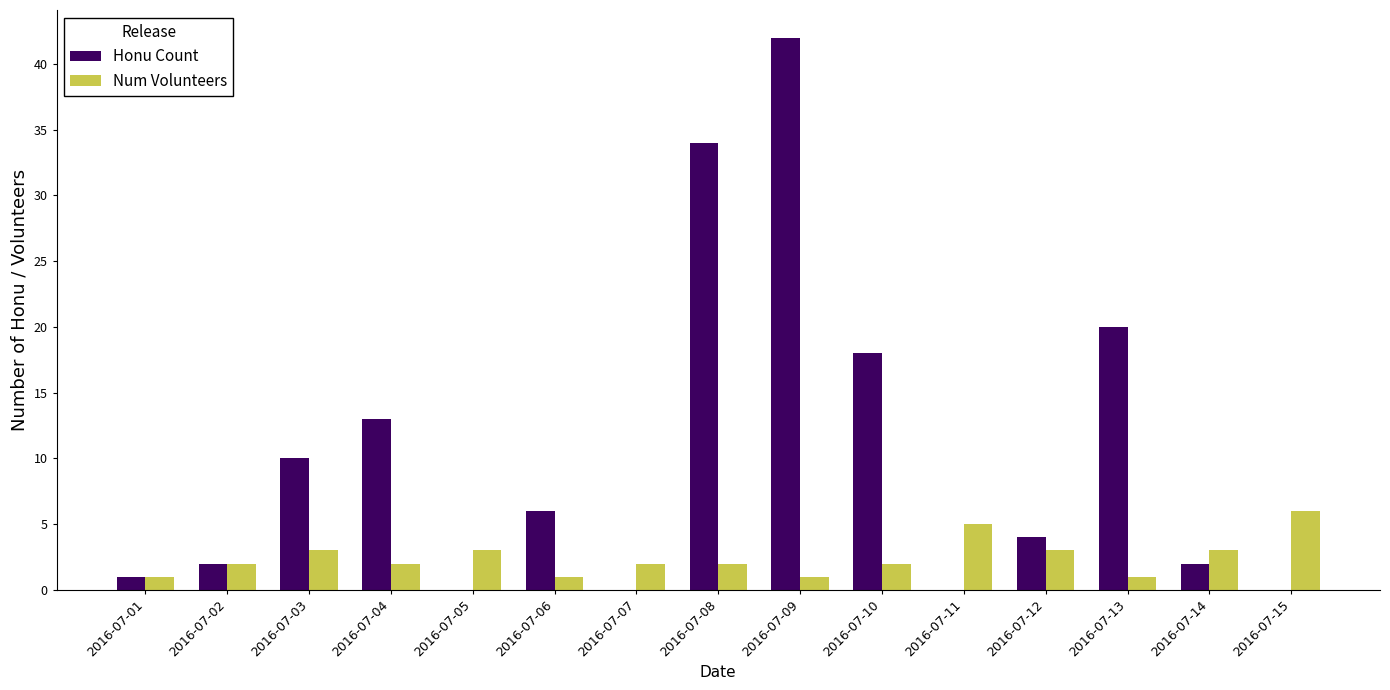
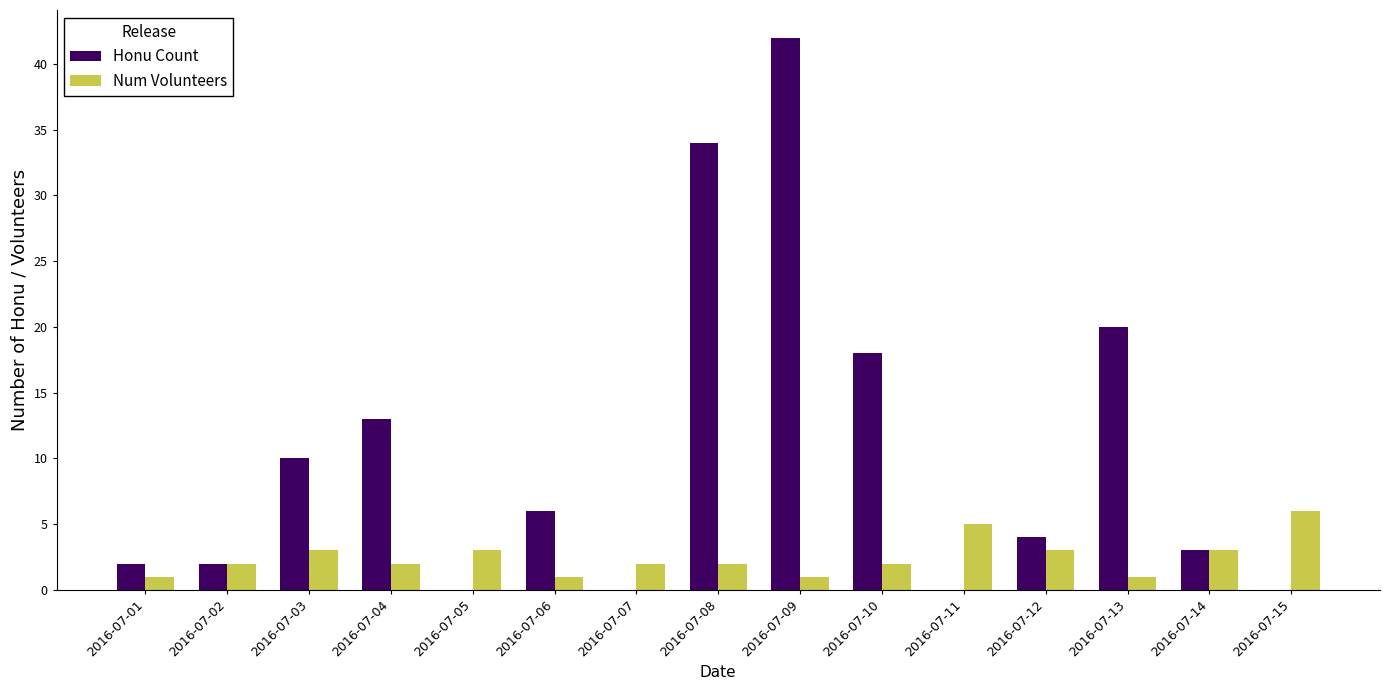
Honu Count, 2016-07-01: 1 -> 2
Honu Count, 2016-07-14: 2 -> 3
